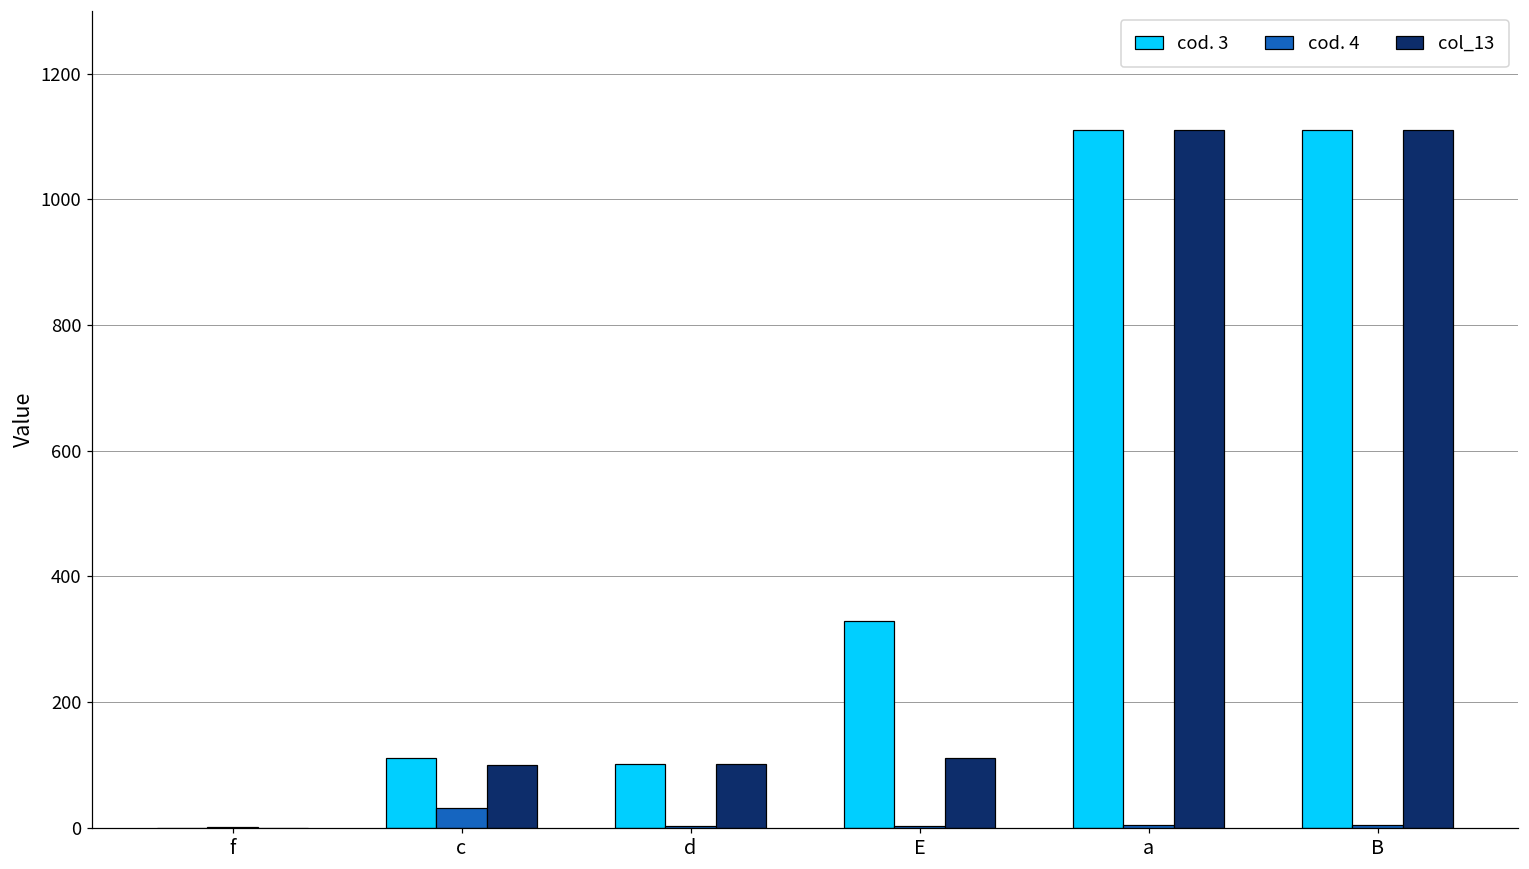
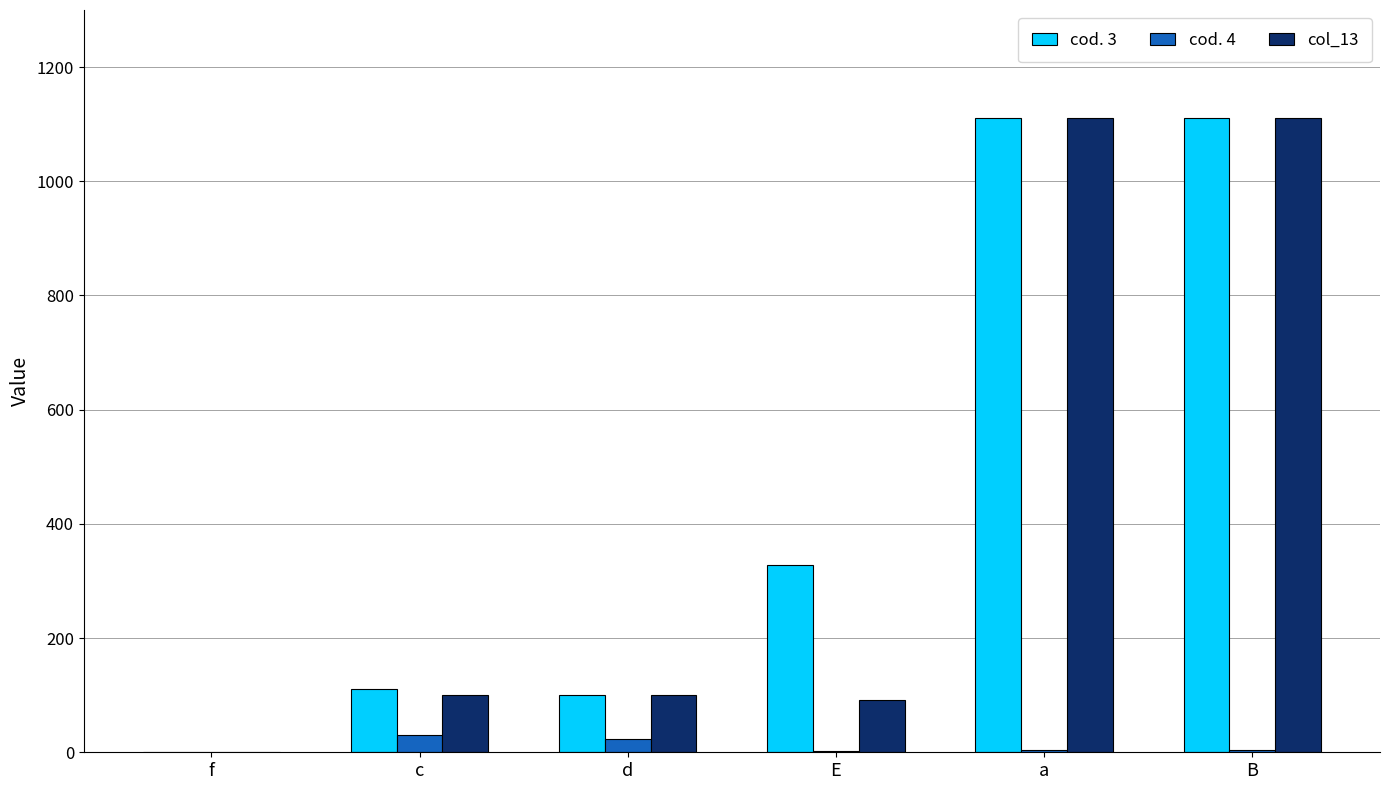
cod. 4, d: 0 -> 20
col_13, E: 110 -> 90
